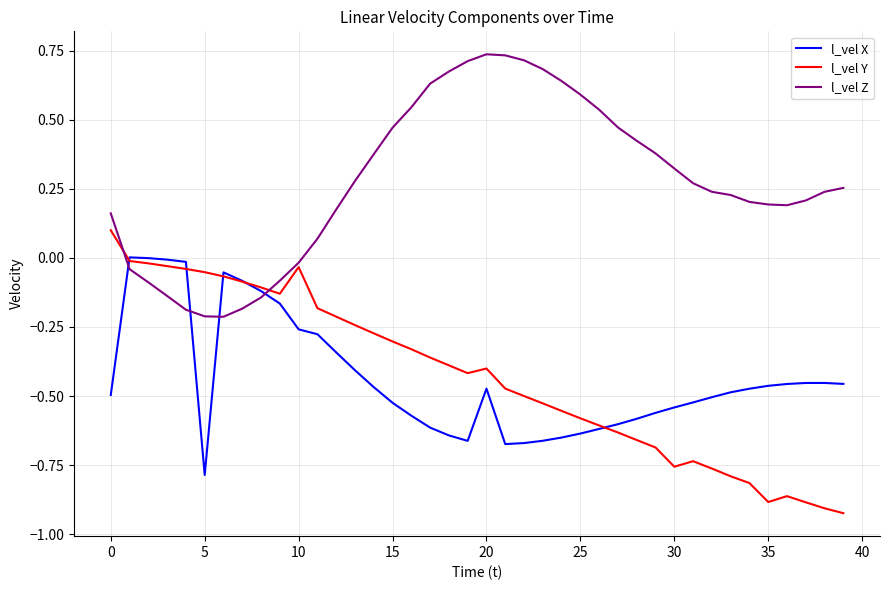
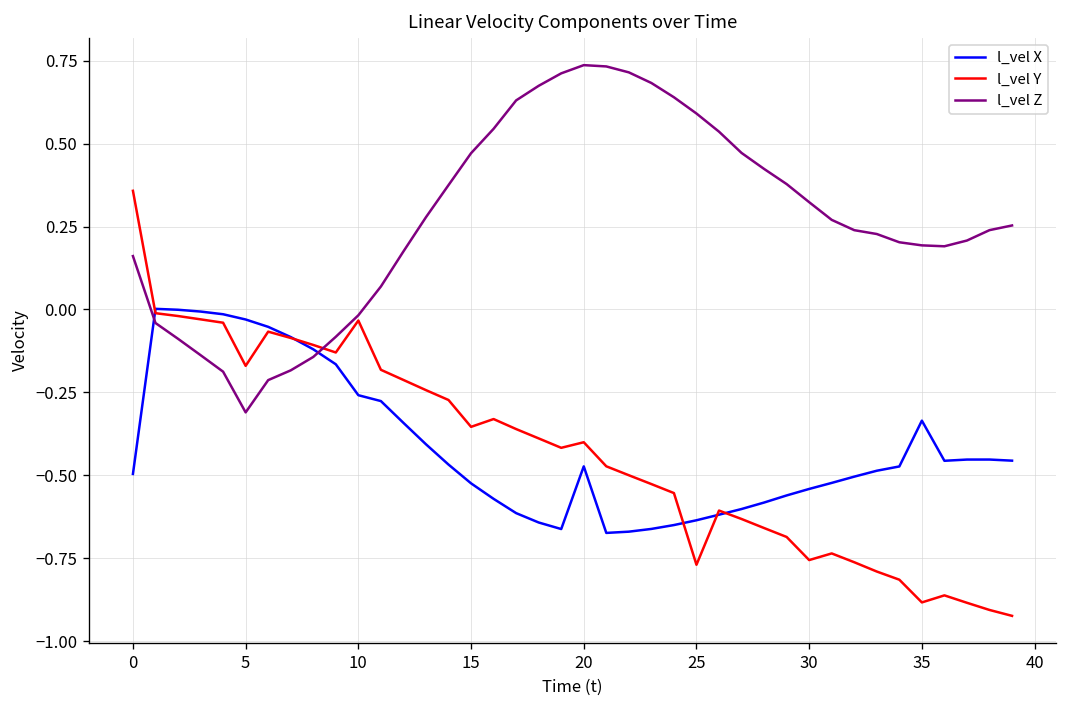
l_vel Y, 0: 0.10 -> 0.36
l_vel X, 5: -0.79 -> -0.03
l_vel Y, 5: -0.05 -> -0.17
l_vel Z, 5: -0.21 -> -0.31
l_vel Y, 15: -0.30 -> -0.35
l_vel Y, 25: -0.58 -> -0.77
l_vel X, 35: -0.46 -> -0.34
